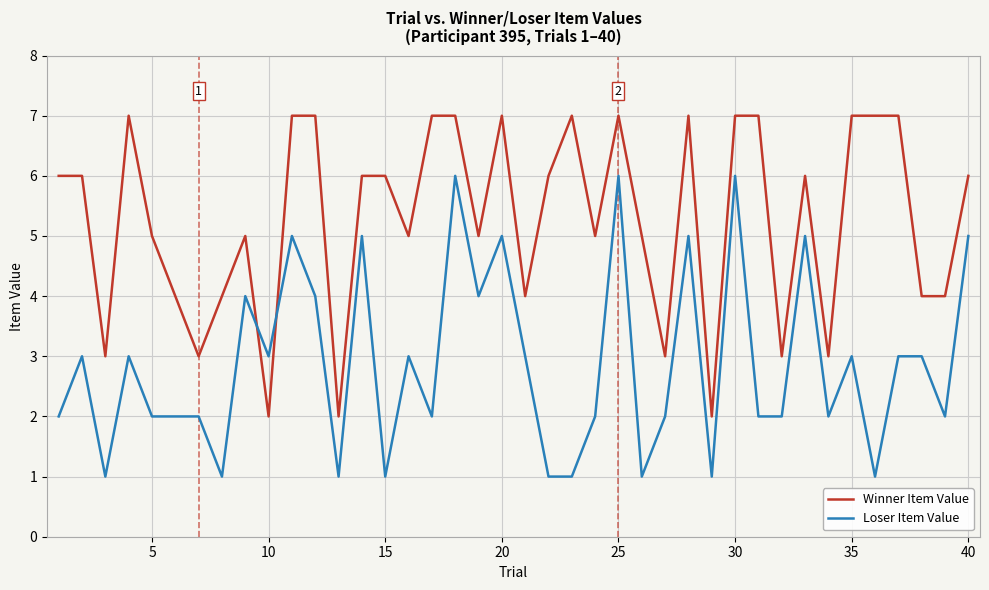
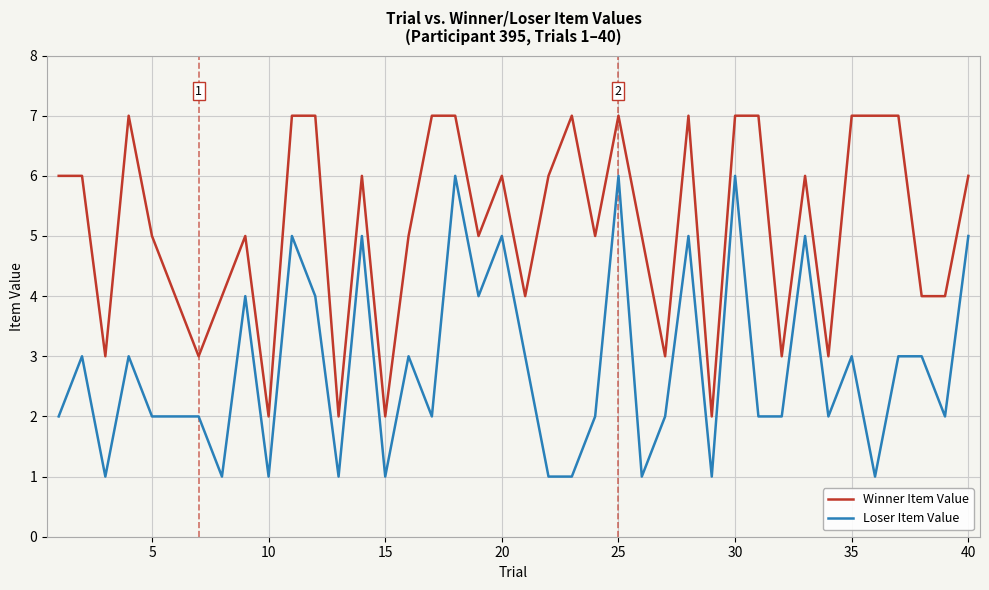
Loser Item Value, 10: 3 -> 1
Winner Item Value, 15: 6 -> 2
Winner Item Value, 20: 7 -> 6
